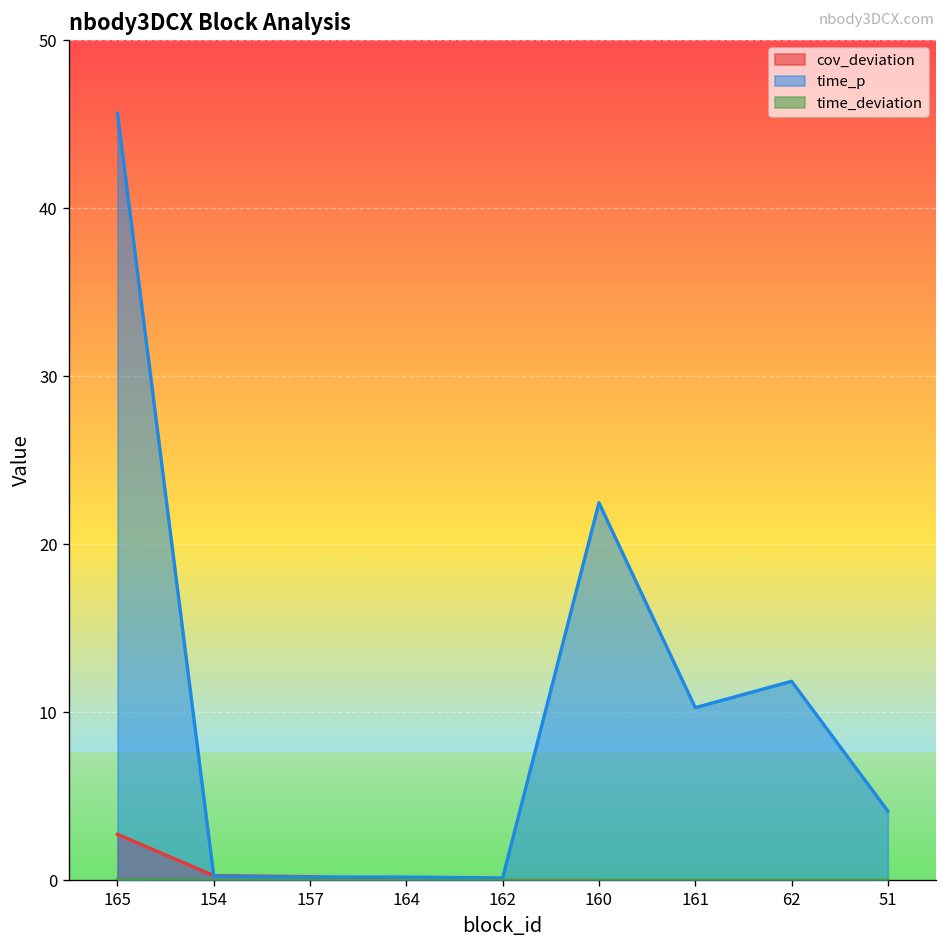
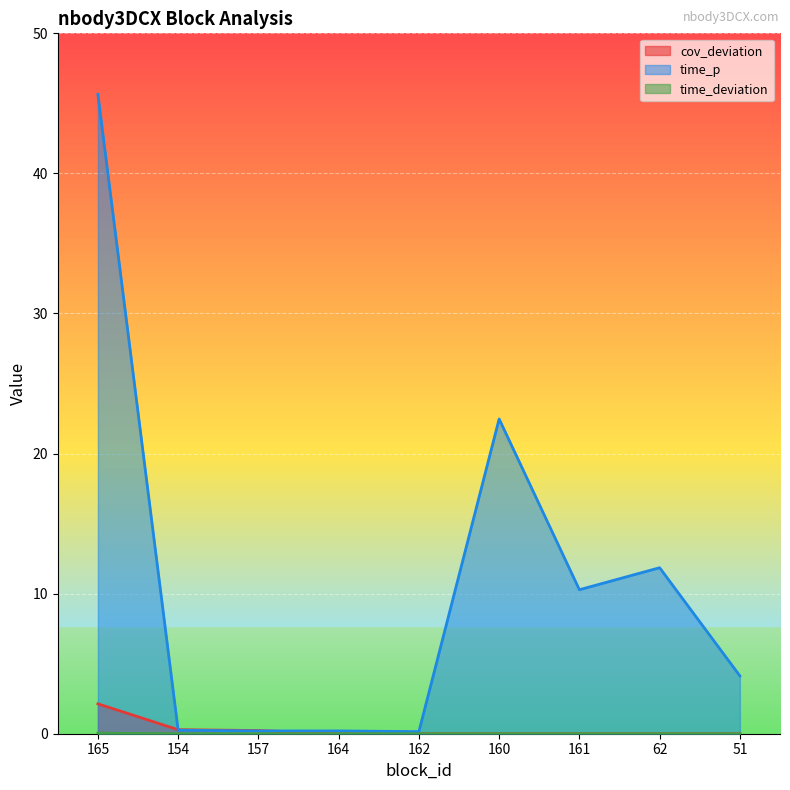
cov_deviation, 165: 2.7 -> 2.1
